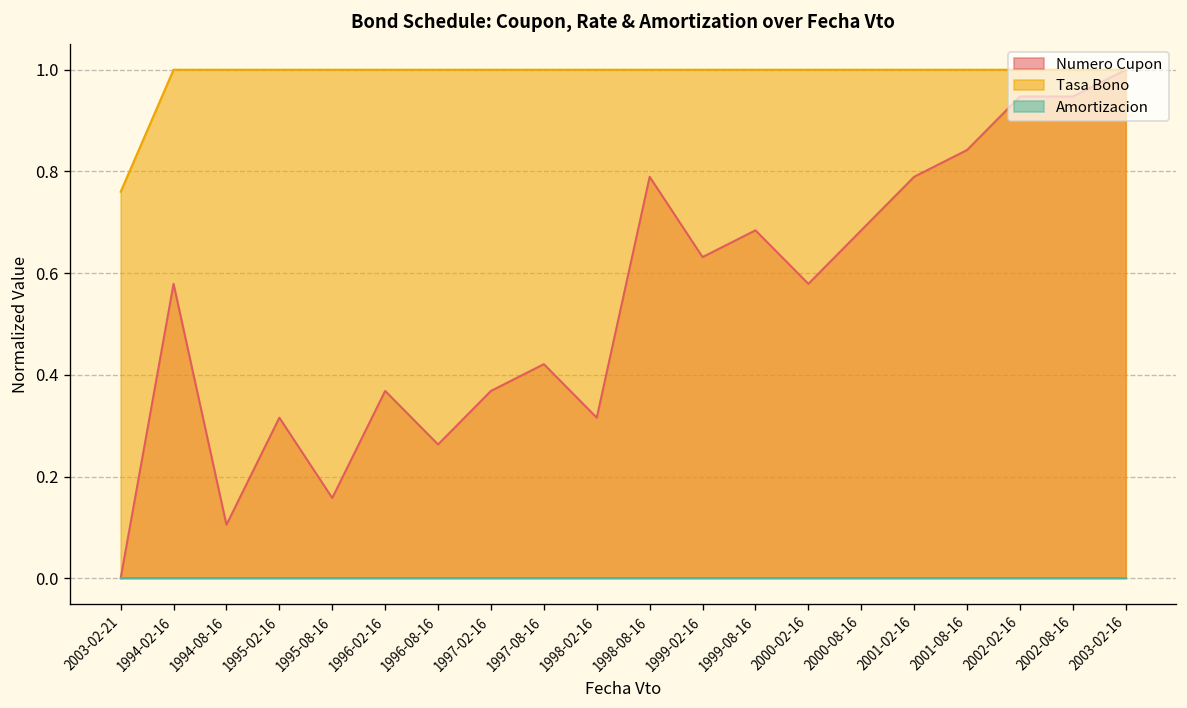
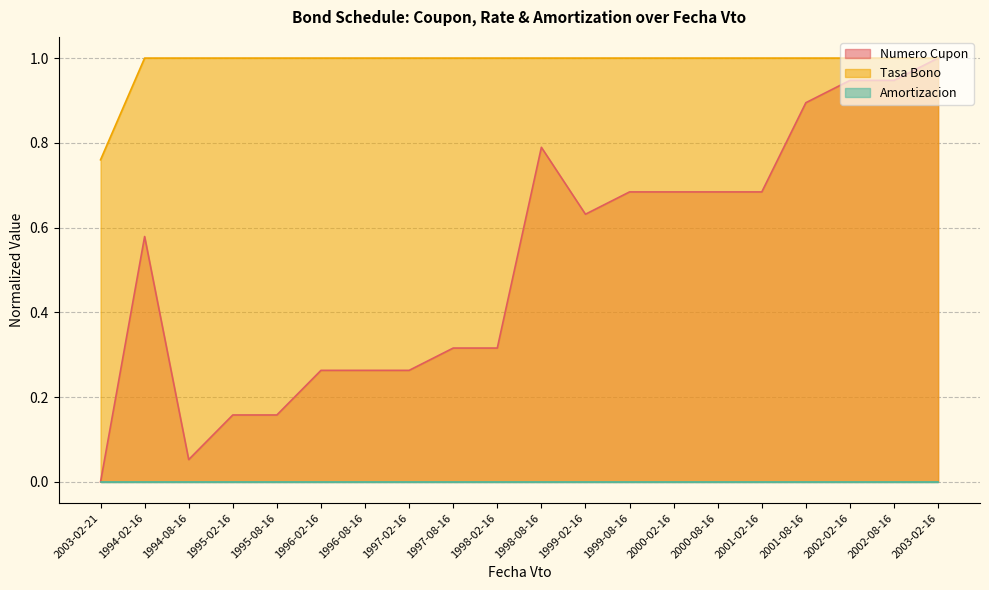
Numero Cupon, 1994-08-16: 0.11 -> 0.05
Numero Cupon, 1995-02-16: 0.32 -> 0.16
Numero Cupon, 1996-02-16: 0.37 -> 0.26
Numero Cupon, 1997-02-16: 0.37 -> 0.26
Numero Cupon, 1997-08-16: 0.42 -> 0.32
Numero Cupon, 2000-02-16: 0.58 -> 0.68
Numero Cupon, 2001-02-16: 0.79 -> 0.68
Numero Cupon, 2001-08-16: 0.84 -> 0.89
